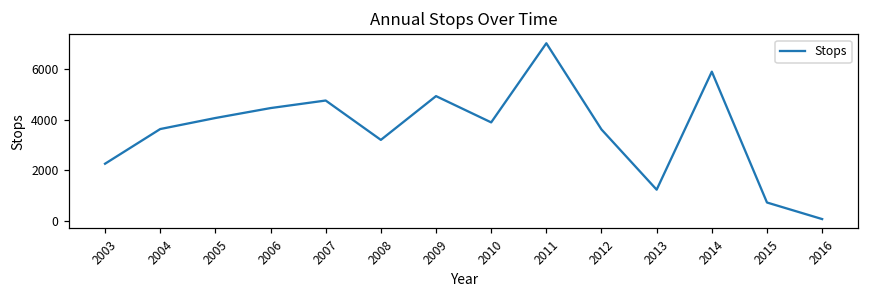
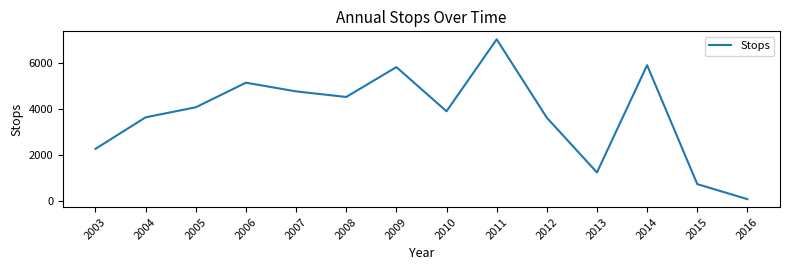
2006: 4500 -> 5100
2008: 3200 -> 4500
2009: 4900 -> 5800
